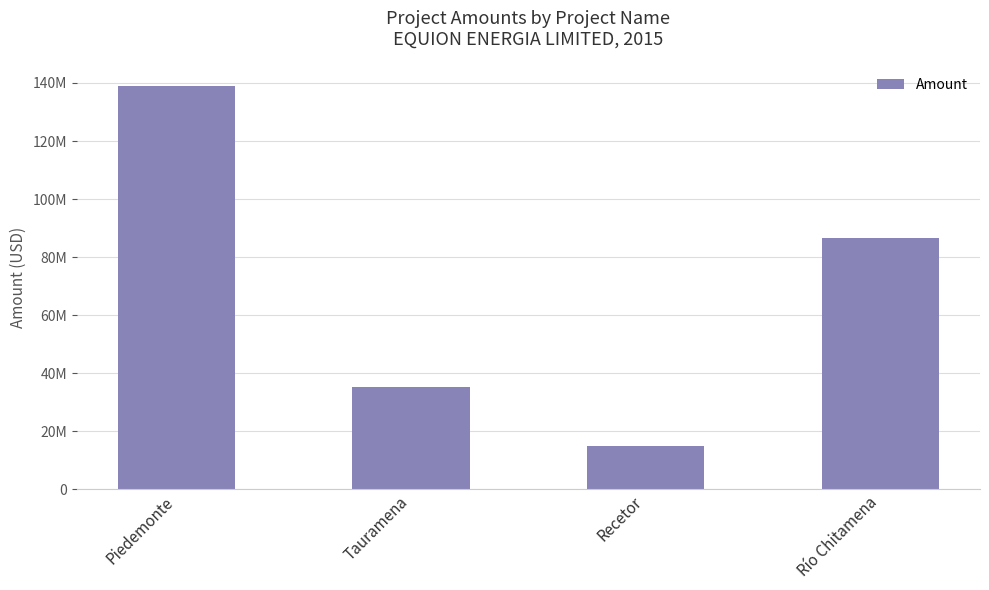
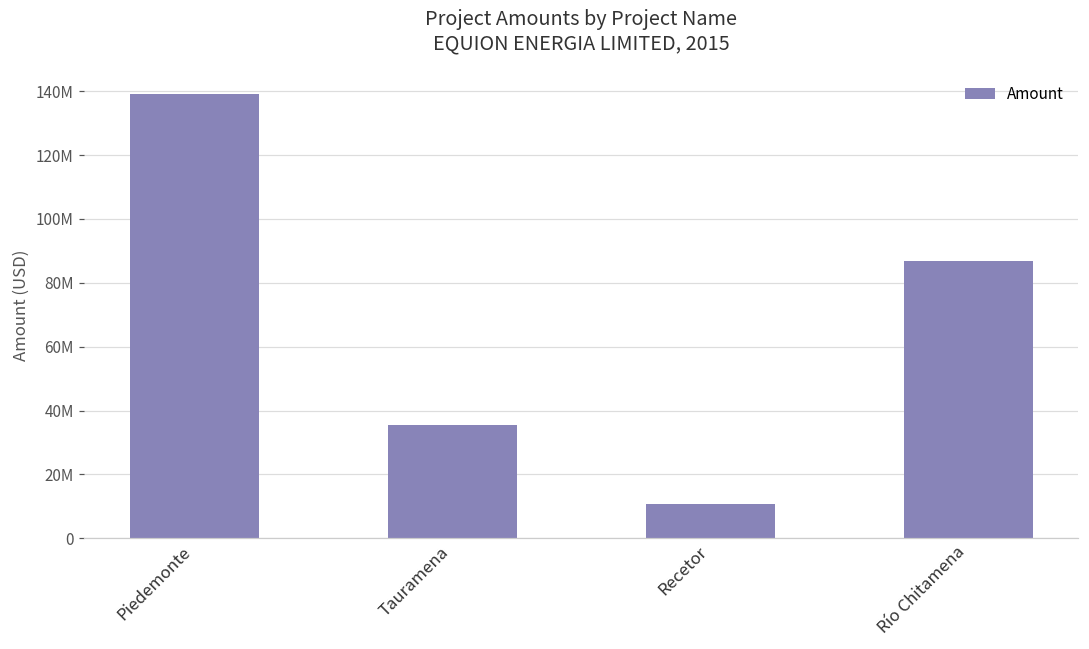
Recetor: 15000000 -> 11000000
